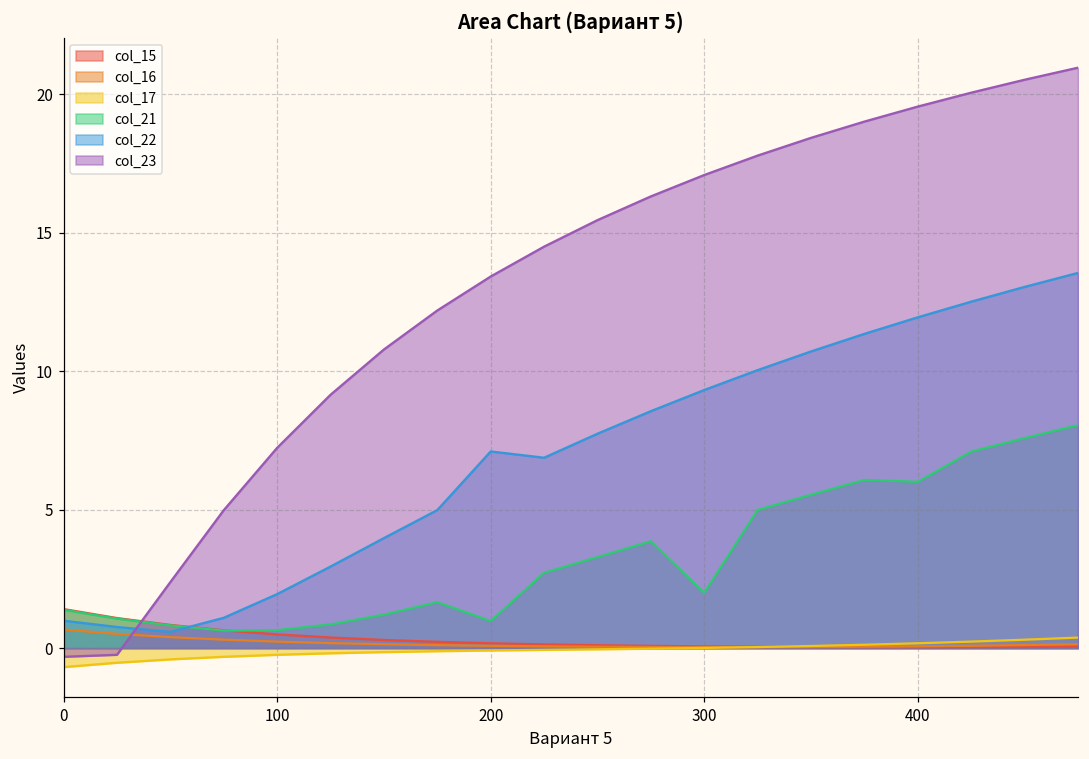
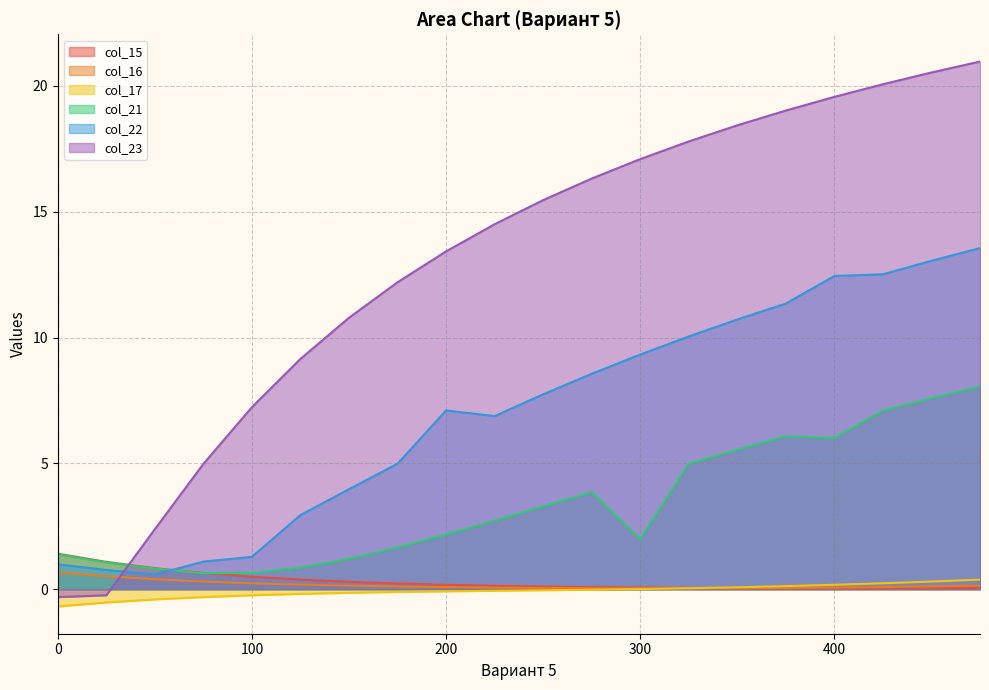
col_22, 100: 2.0 -> 1.3
col_21, 200: 1.0 -> 2.2
col_22, 400: 12.0 -> 12.4
